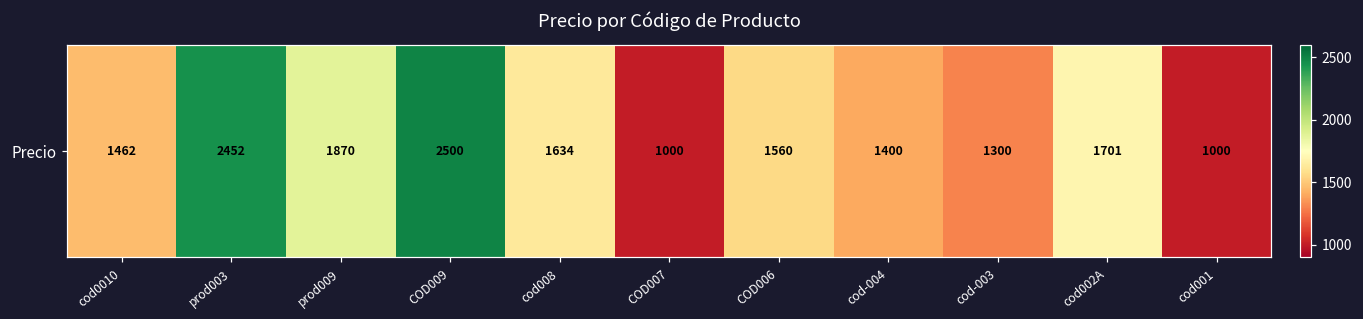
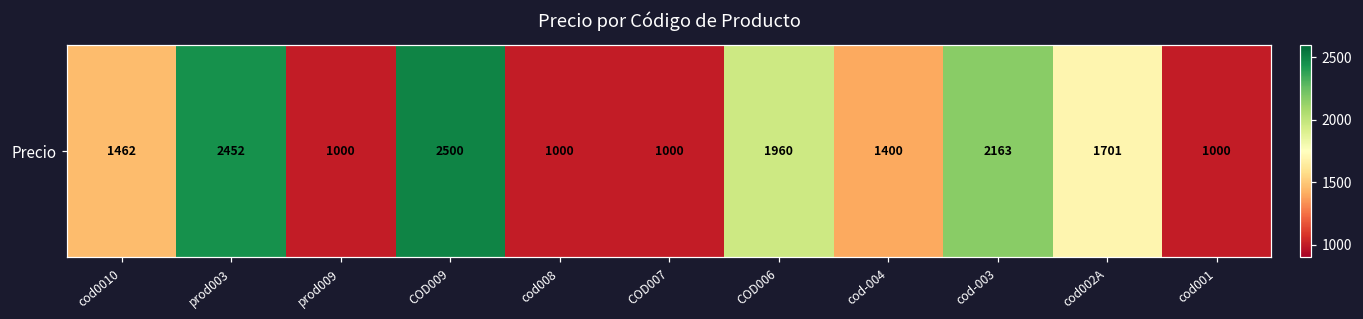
Precio, prod009: 1870 -> 1000
Precio, cod008: 1634 -> 1000
Precio, COD006: 1560 -> 1960
Precio, cod-003: 1300 -> 2163
